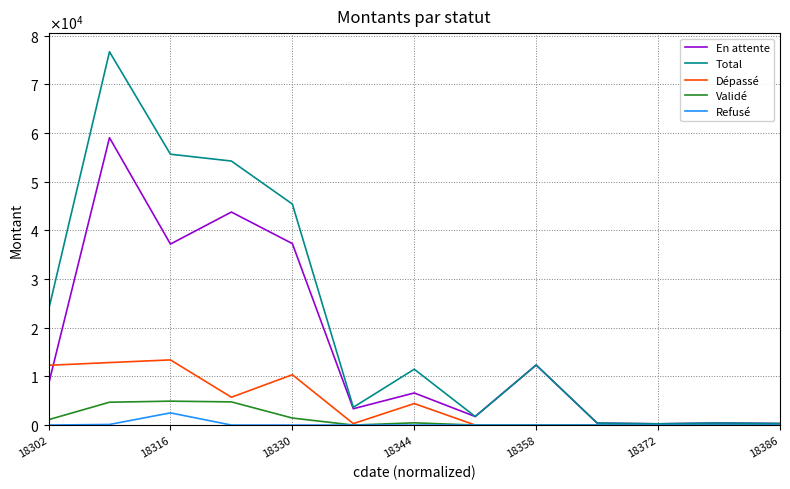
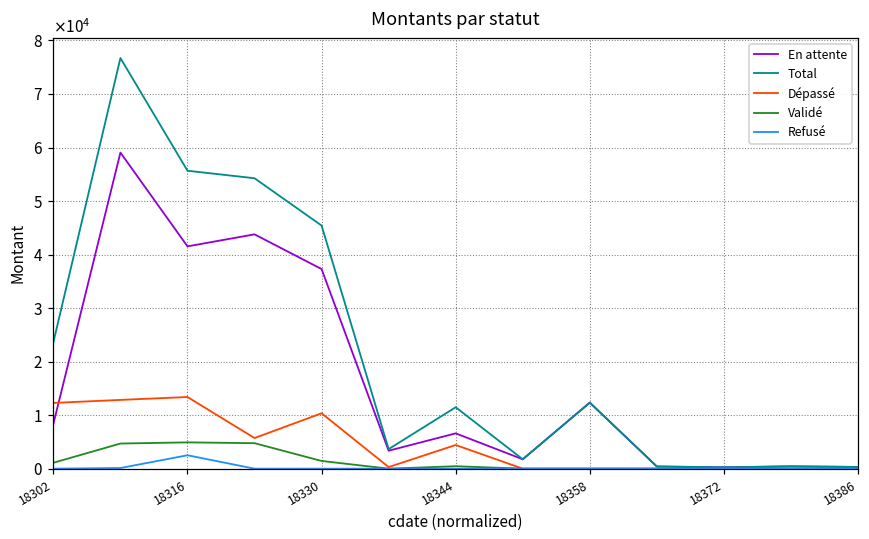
En attente, 18316: 37000 -> 42000
